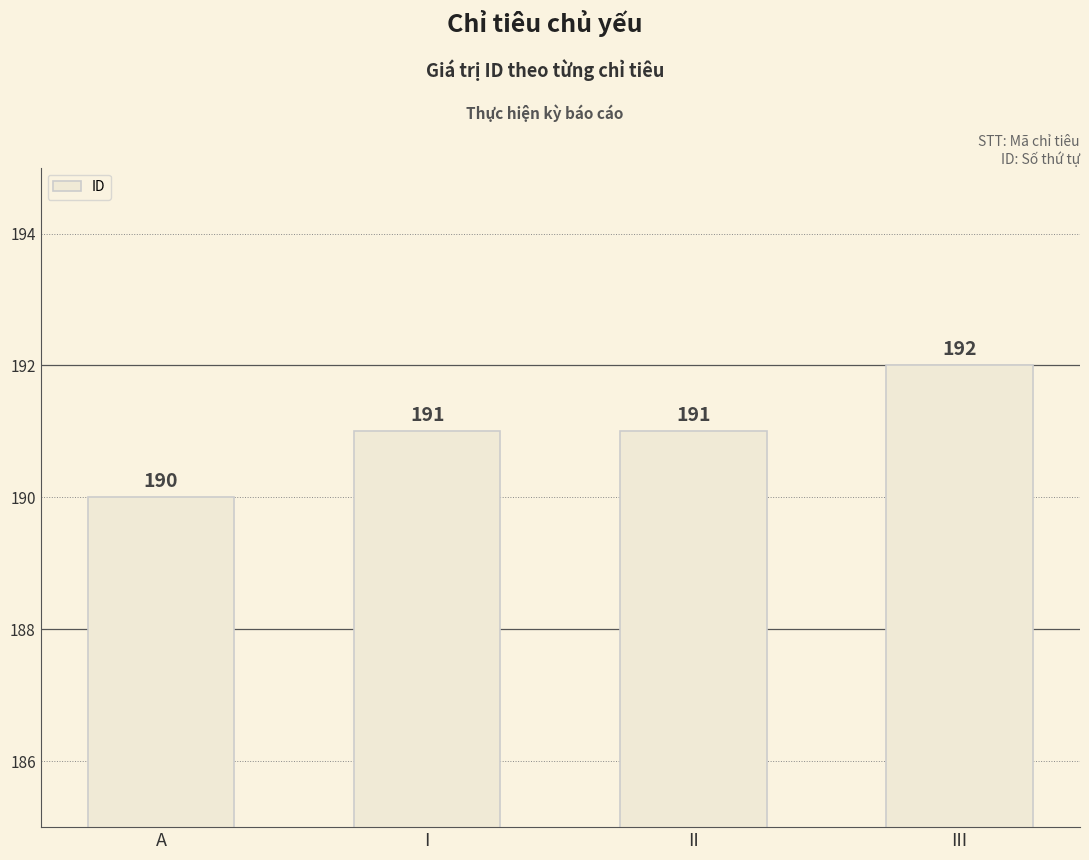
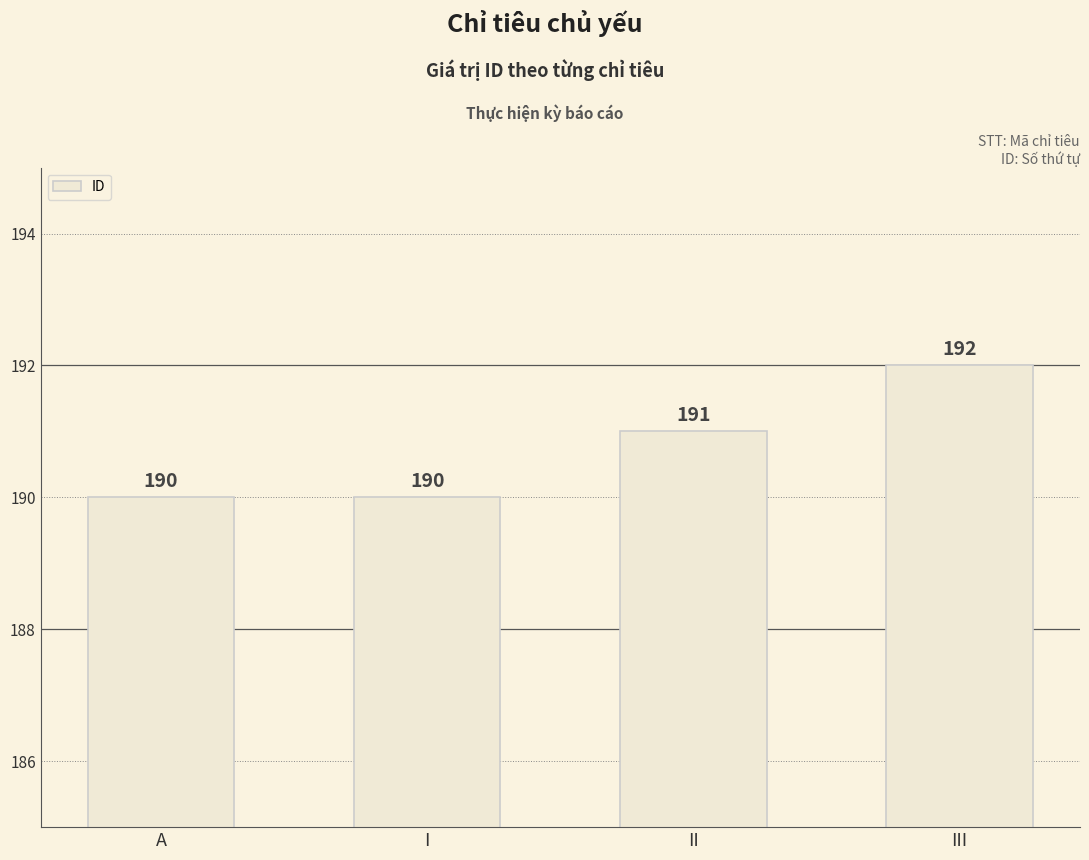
I: 191 -> 190
